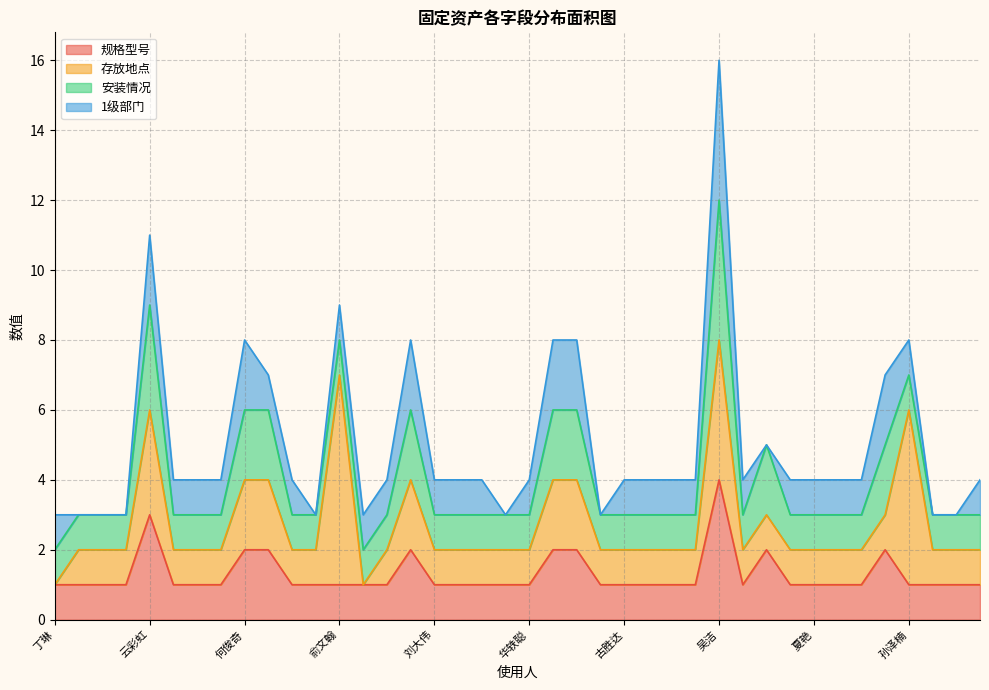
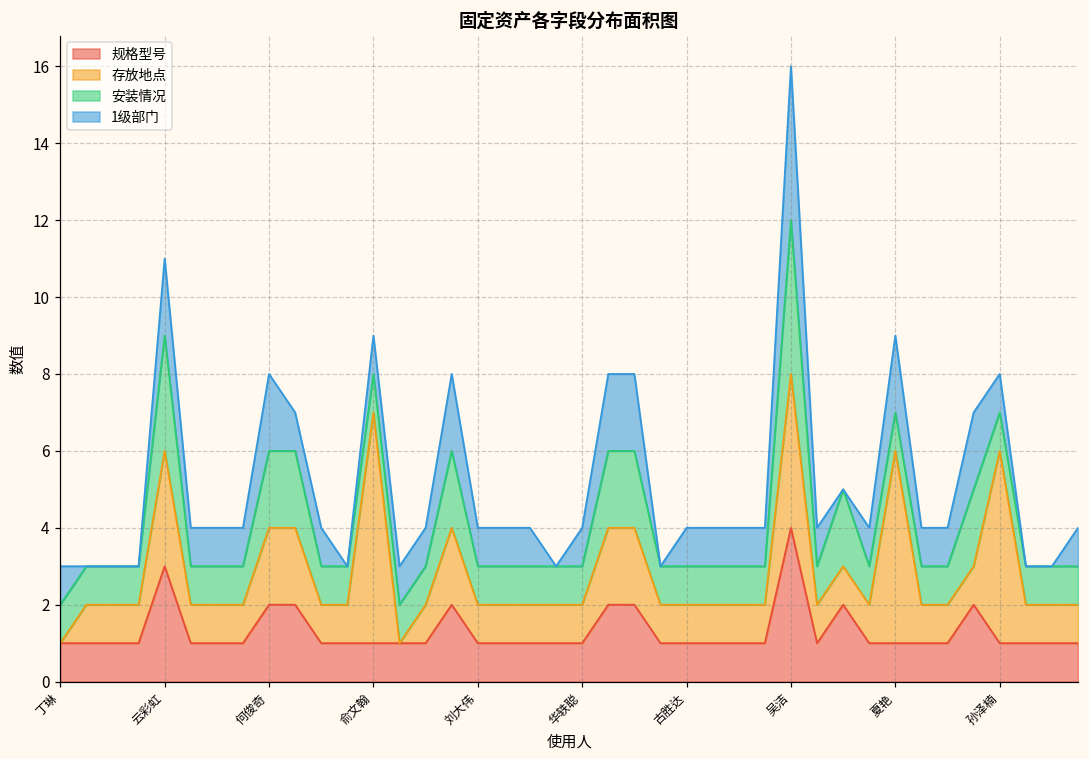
存放地点, 夏艳: 1 -> 5
1级部门, 夏艳: 1 -> 2
